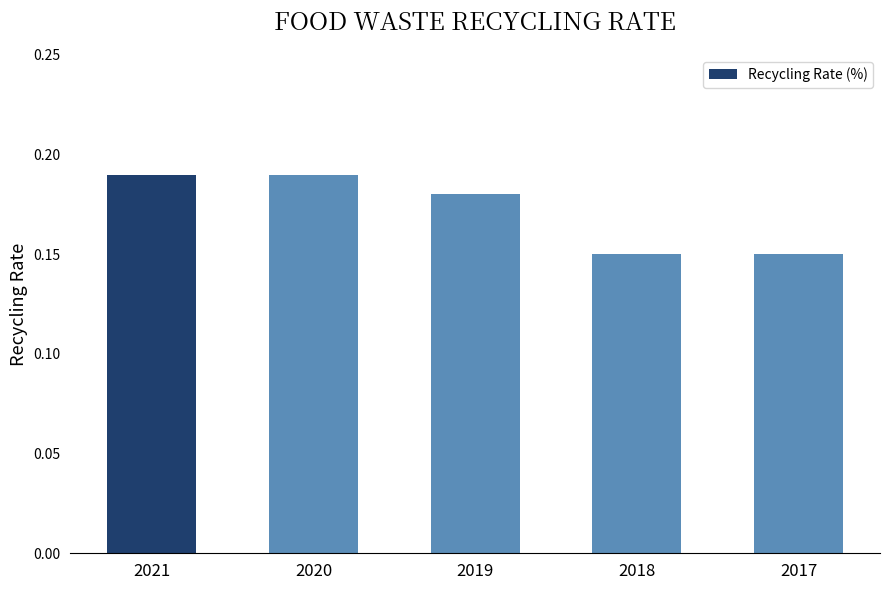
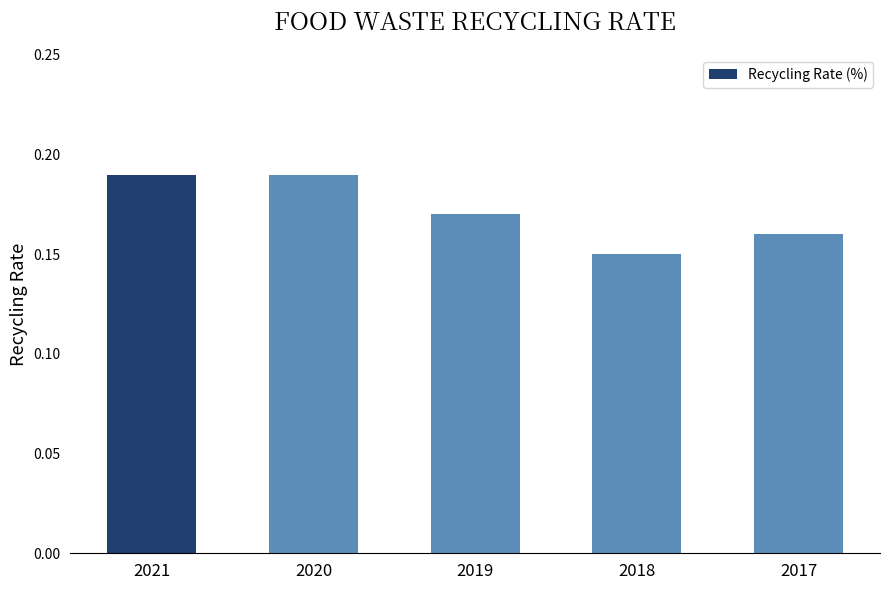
2019: 0.18 -> 0.17
2017: 0.15 -> 0.16
